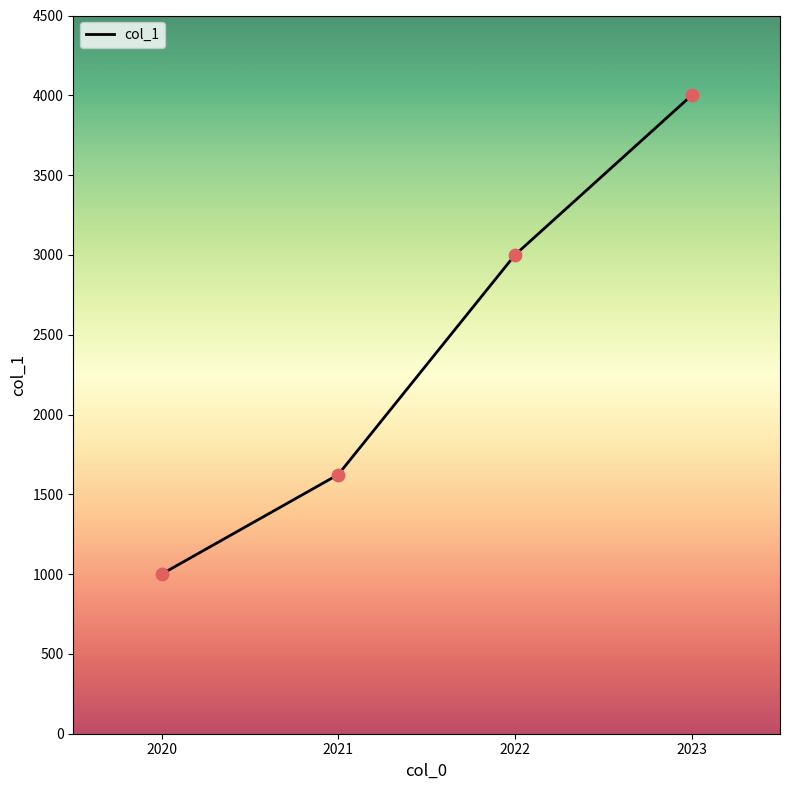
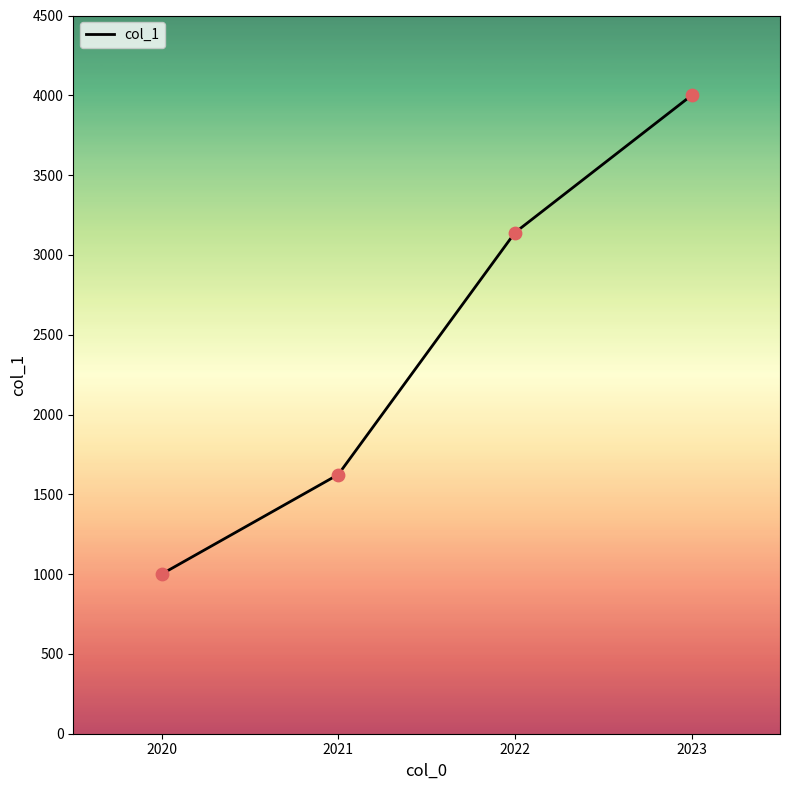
2022: 3000 -> 3140
